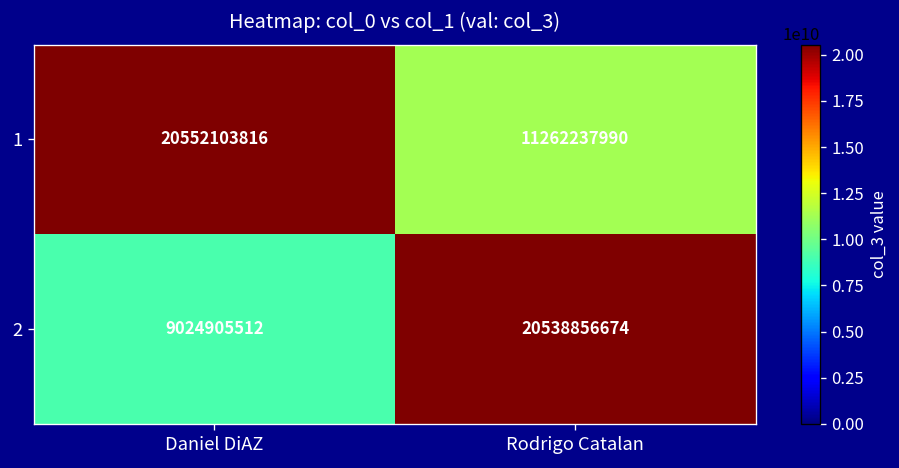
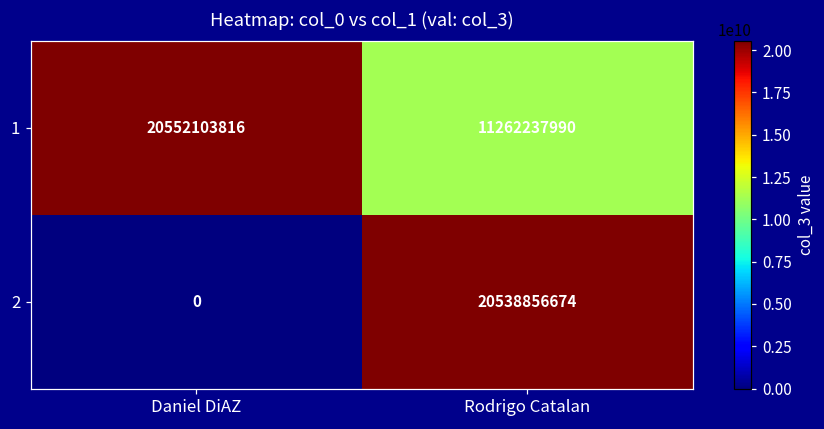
2, Daniel DiAZ: 9024905512 -> 0
